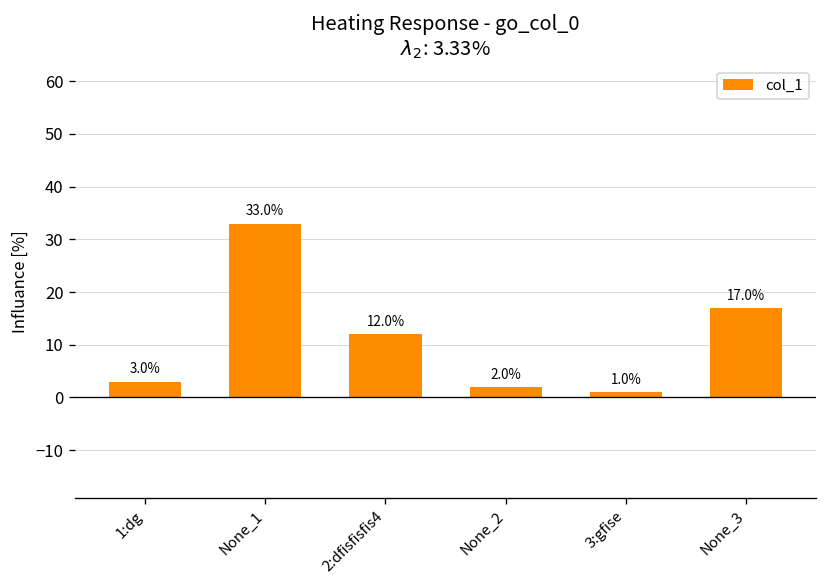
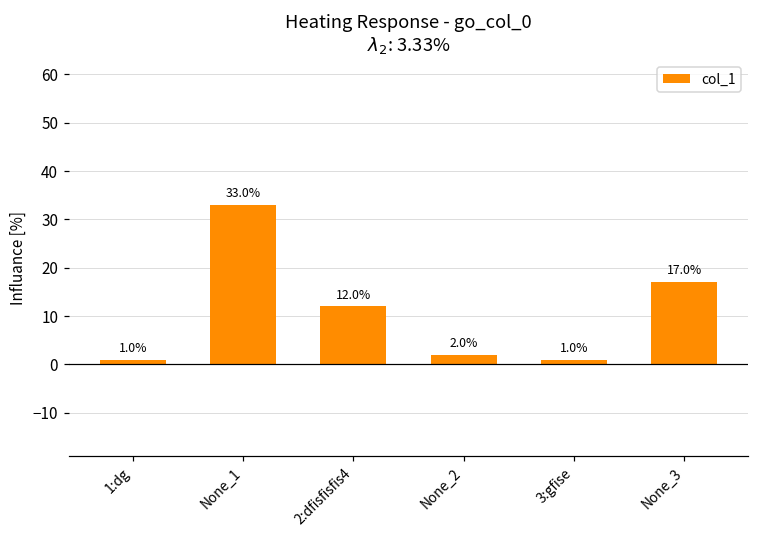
1:dg: 3.0% -> 1.0%
